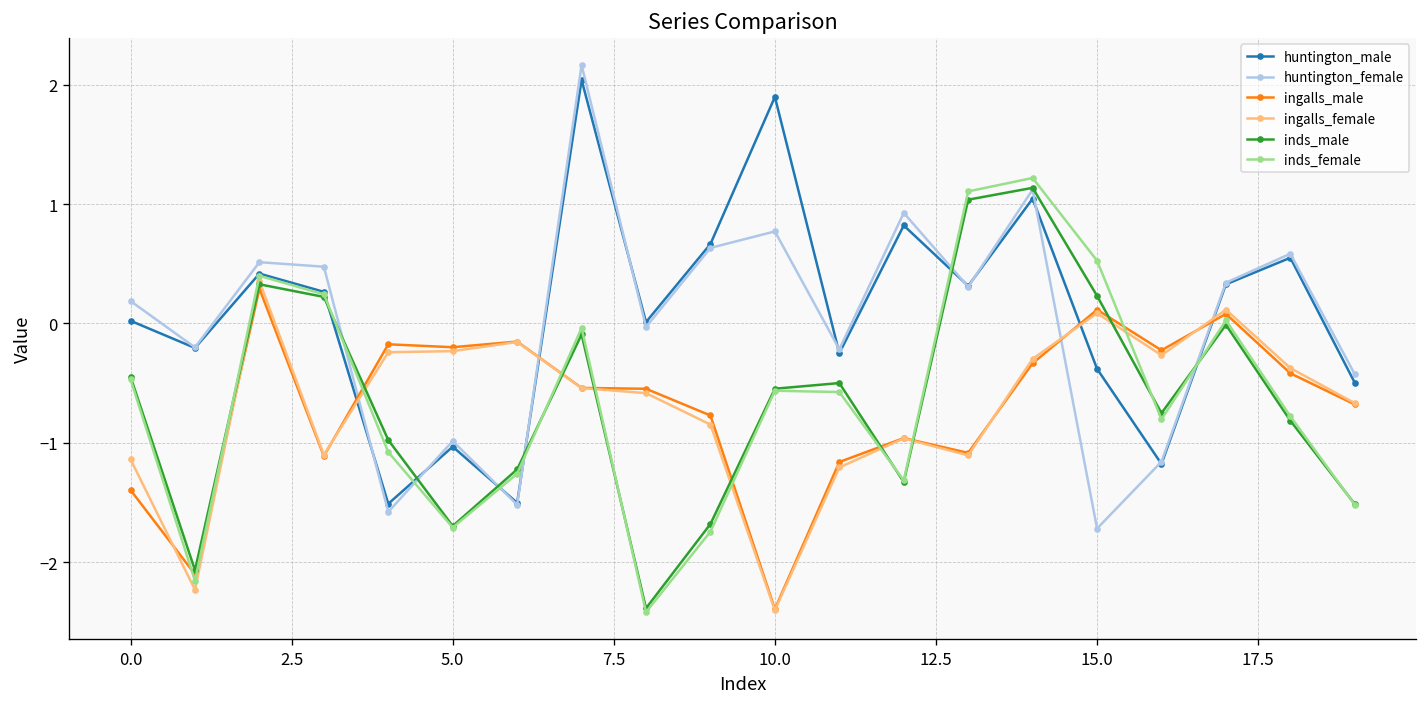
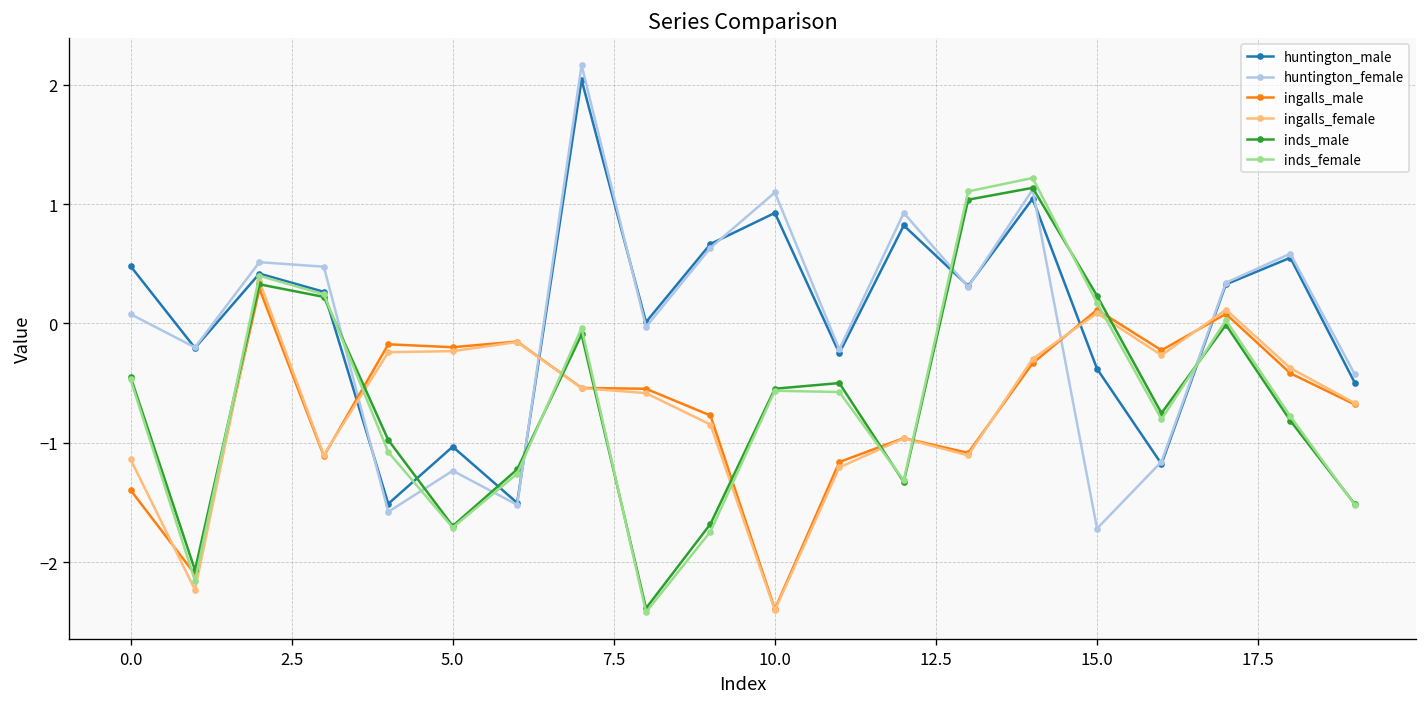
huntington_male, 0.0: 0.0 -> 0.5
huntington_female, 0.0: 0.2 -> 0.1
huntington_female, 5.0: -1.0 -> -1.2
huntington_male, 10.0: 1.9 -> 0.9
huntington_female, 10.0: 0.8 -> 1.1
inds_female, 15.0: 0.5 -> 0.2
